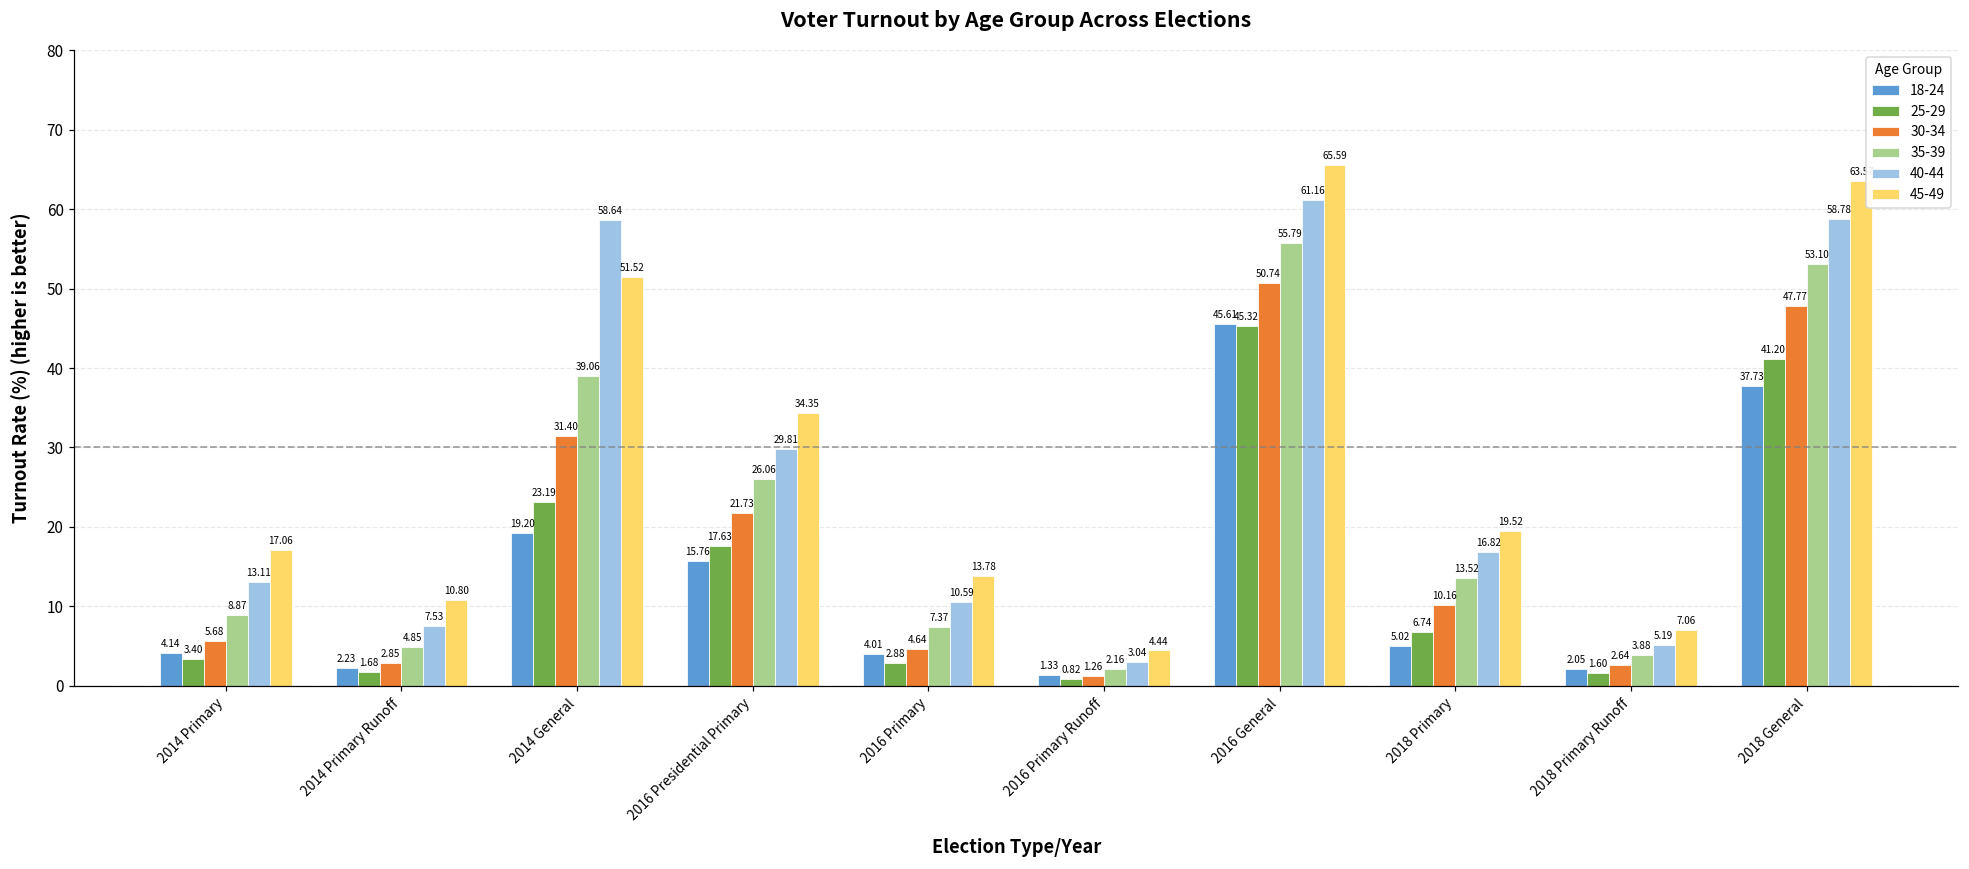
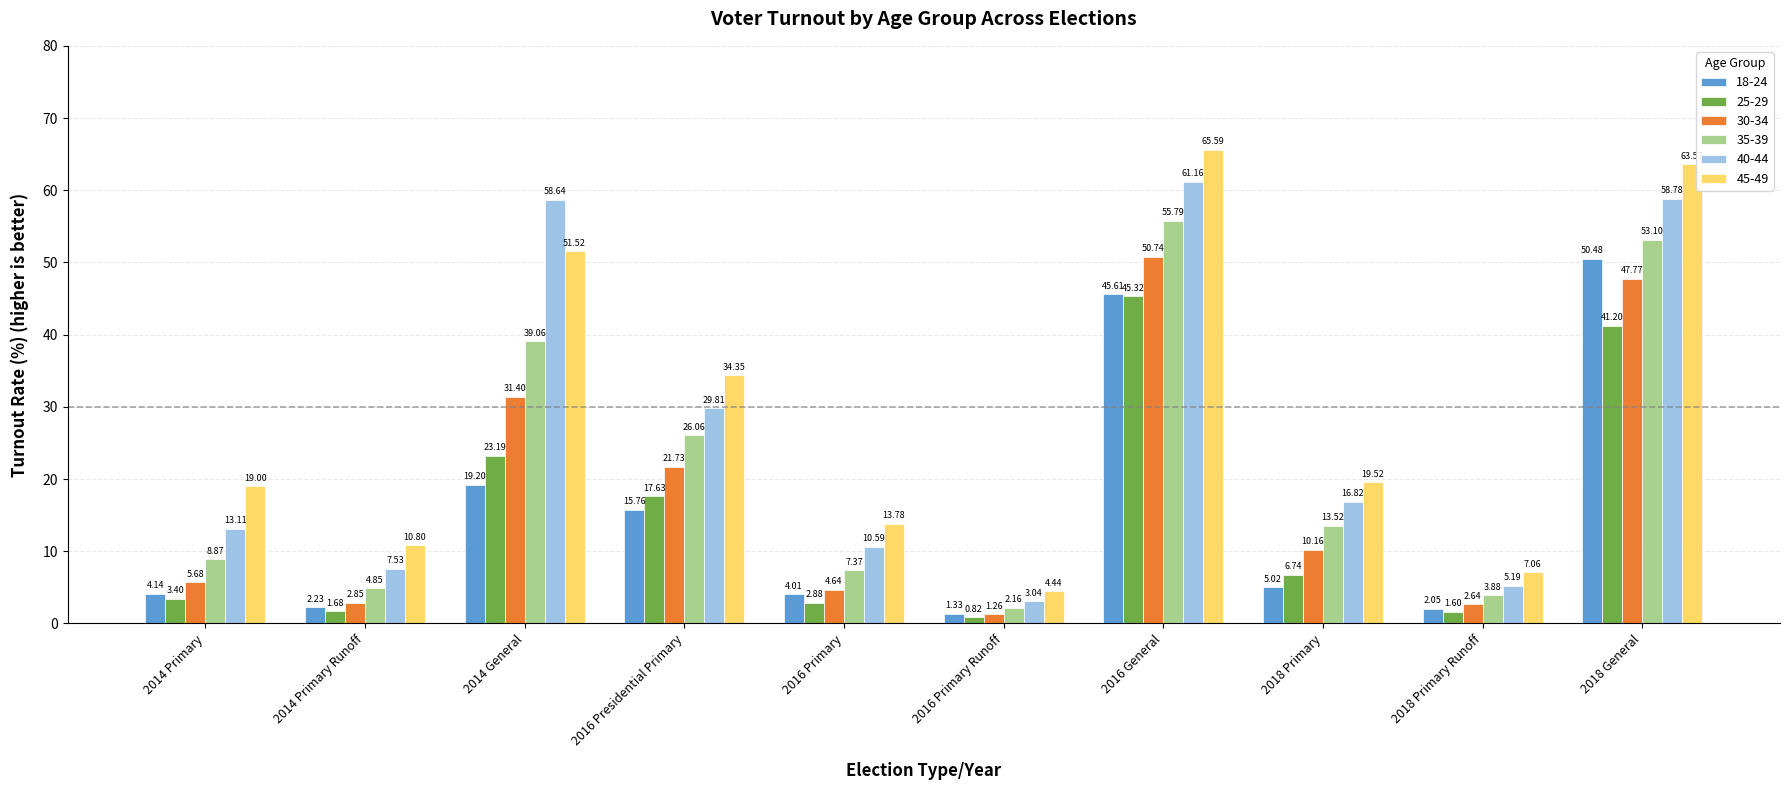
45-49, 2014 Primary: 17.06 -> 19.00
18-24, 2018 General: 37.73 -> 50.48
